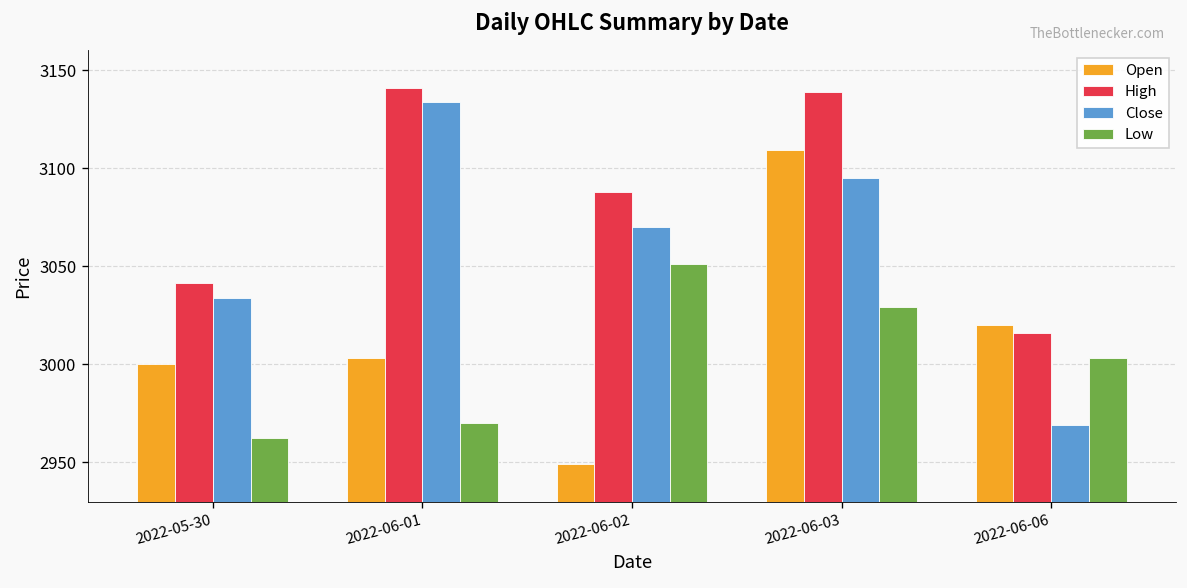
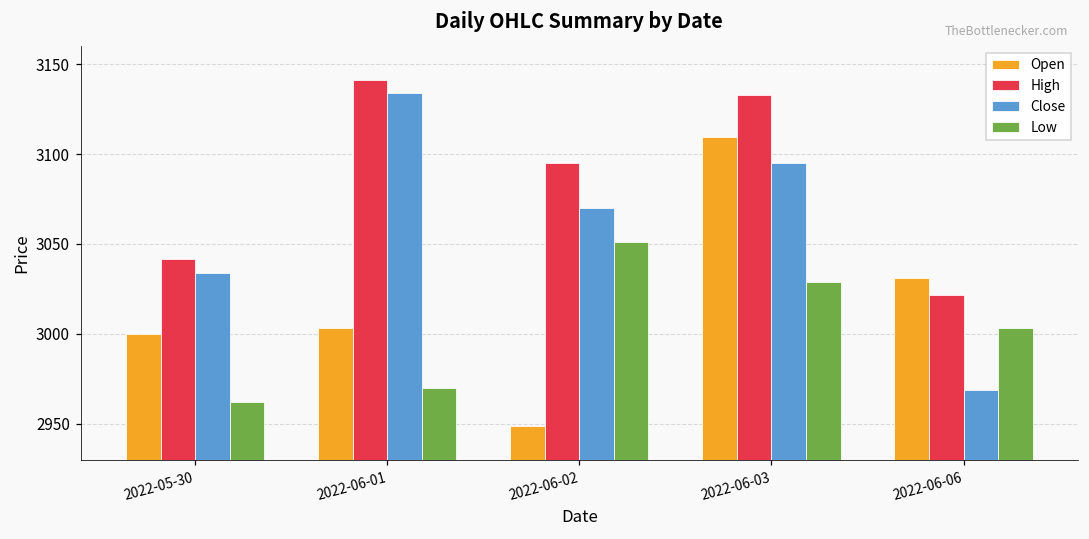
High, 2022-06-02: 3088 -> 3095
High, 2022-06-03: 3139 -> 3133
Open, 2022-06-06: 3020 -> 3031
High, 2022-06-06: 3016 -> 3022
